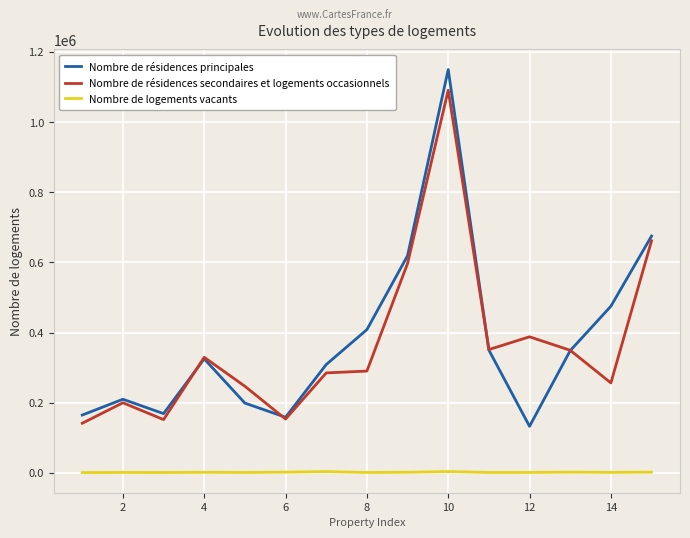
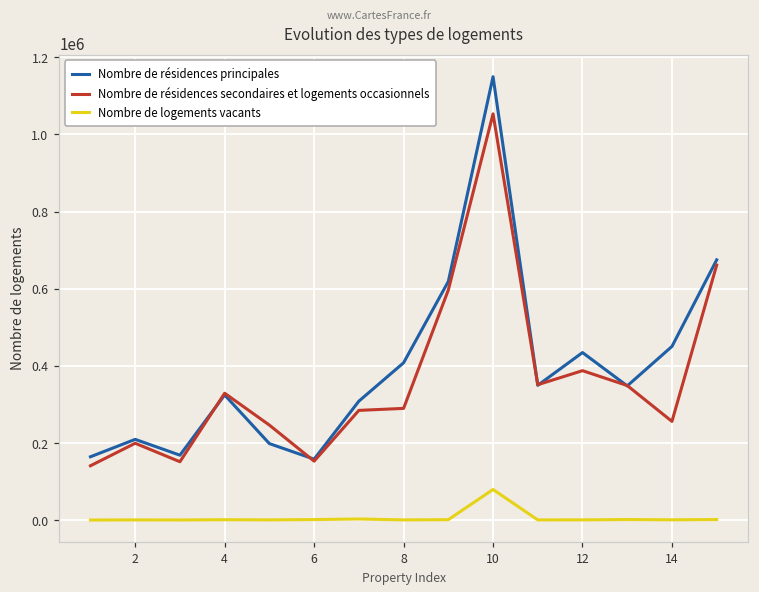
Nombre de résidences secondaires et logements occasionnels, 10: 1090000 -> 1050000
Nombre de logements vacants, 10: 0 -> 80000
Nombre de résidences principales, 12: 130000 -> 430000
Nombre de résidences principales, 14: 480000 -> 450000
